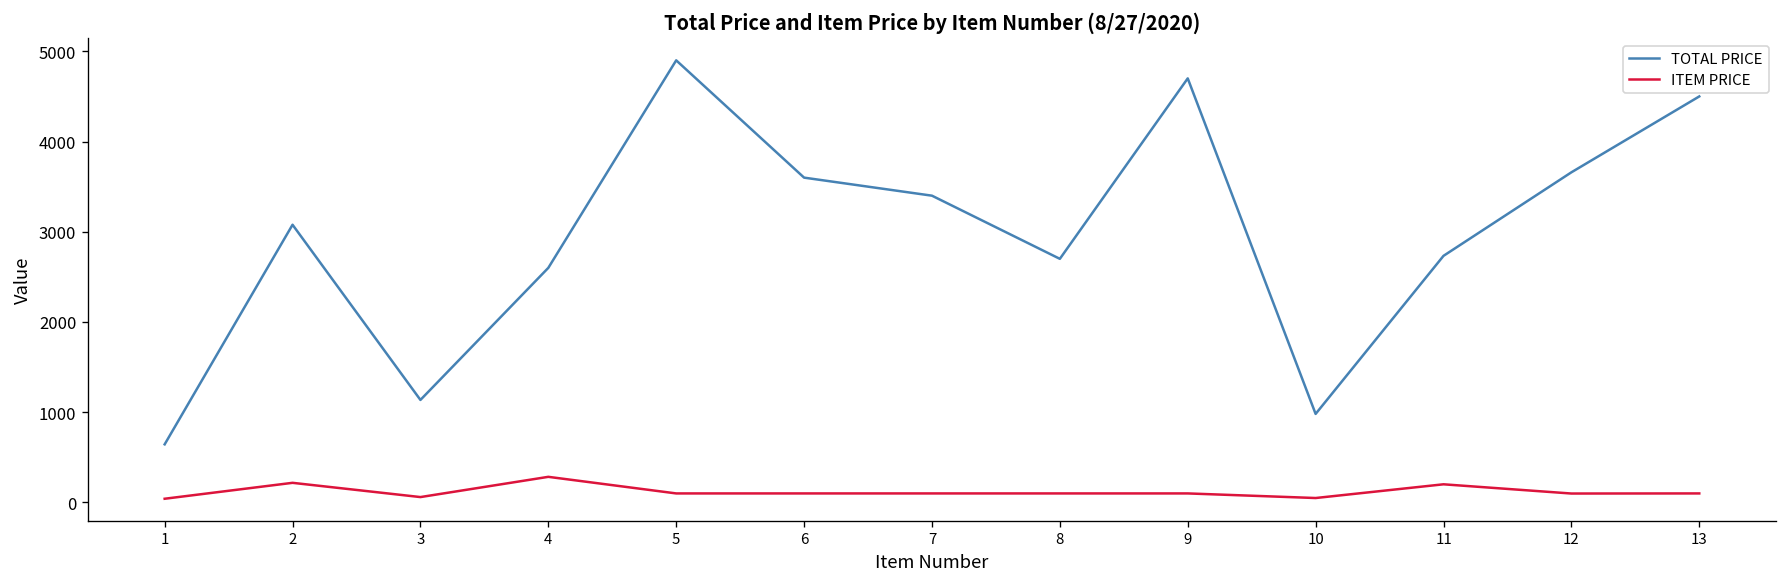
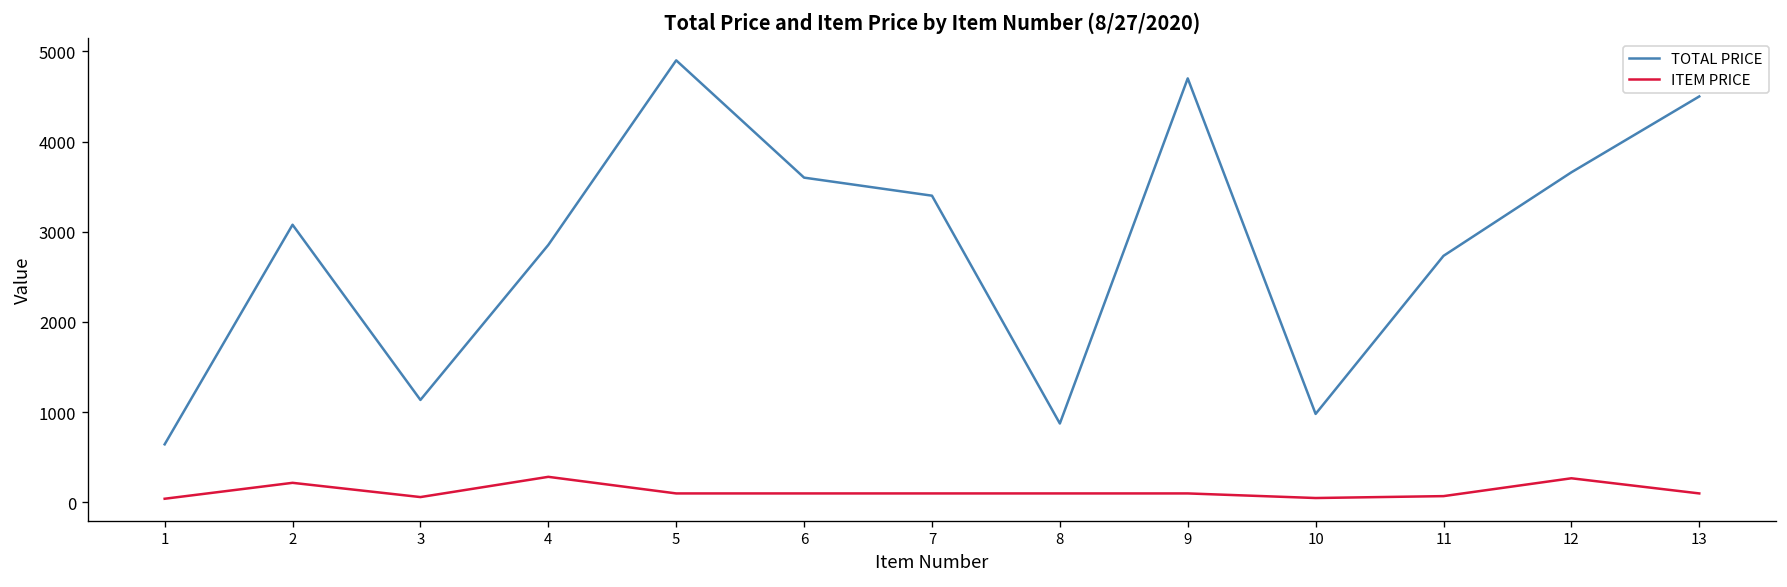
TOTAL PRICE, 4: 2600 -> 2900
TOTAL PRICE, 8: 2700 -> 900
ITEM PRICE, 11: 200 -> 100
ITEM PRICE, 12: 100 -> 300
